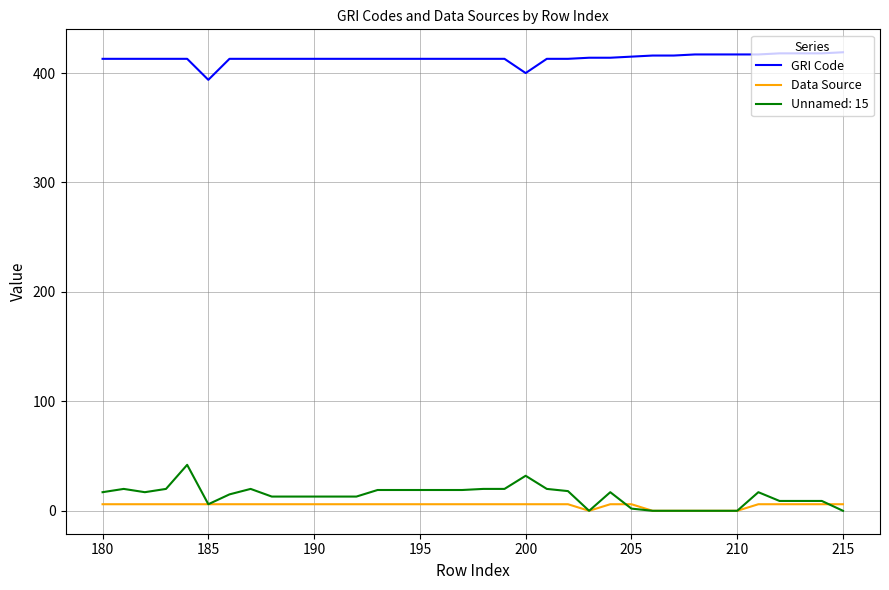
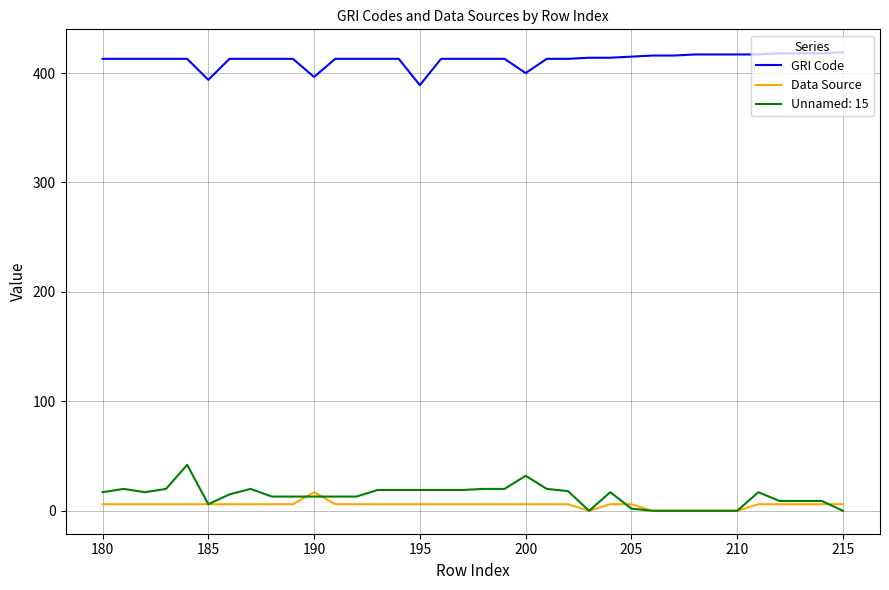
GRI Code, 190: 413 -> 396
Data Source, 190: 6 -> 17
GRI Code, 195: 413 -> 389
